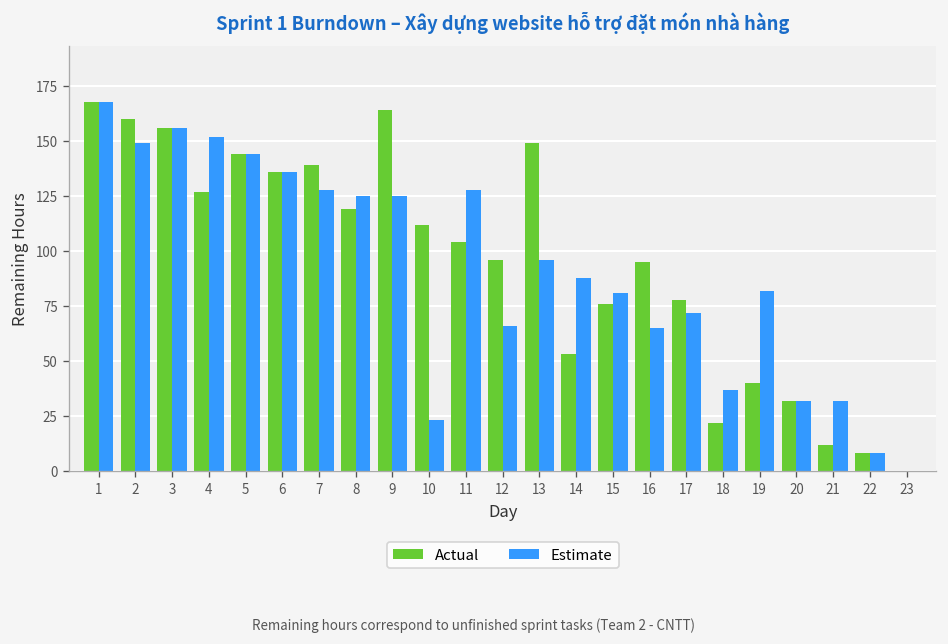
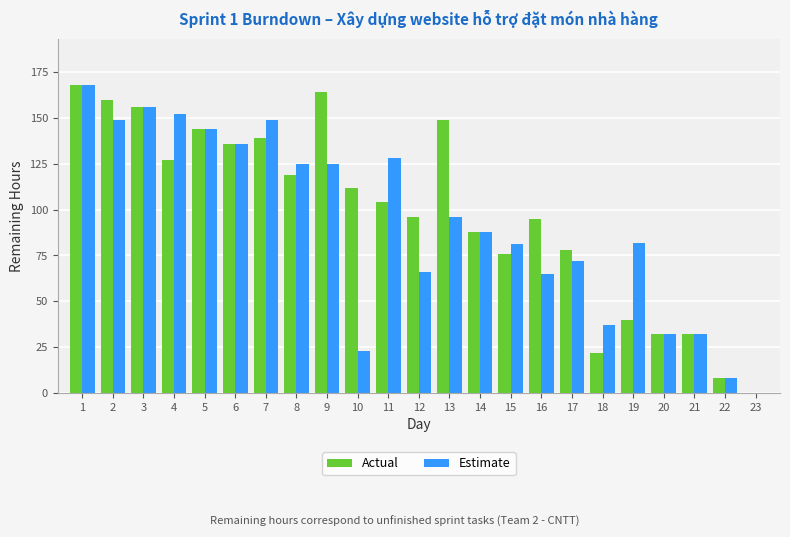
Estimate, 7: 128 -> 149
Actual, 14: 53 -> 88
Actual, 21: 12 -> 32
